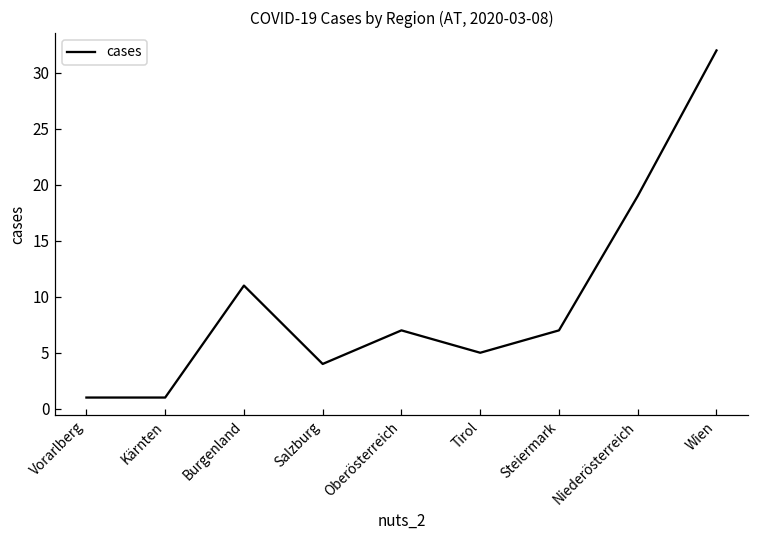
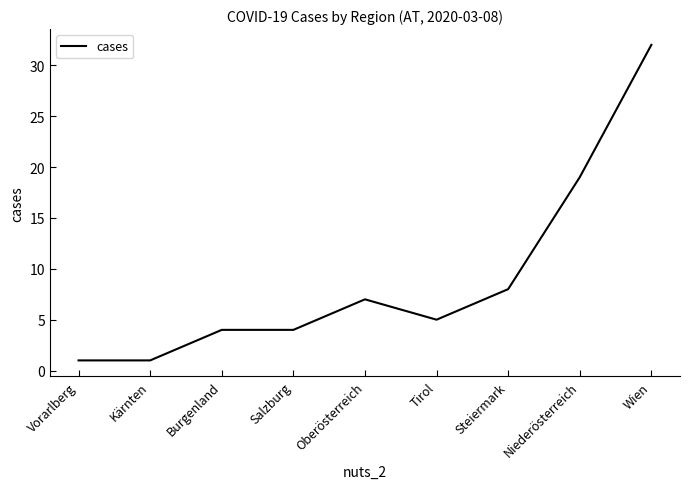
Burgenland: 11 -> 4
Steiermark: 7 -> 8
